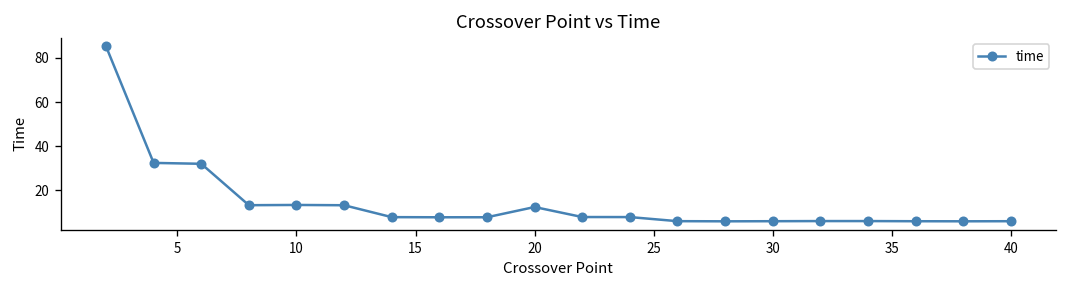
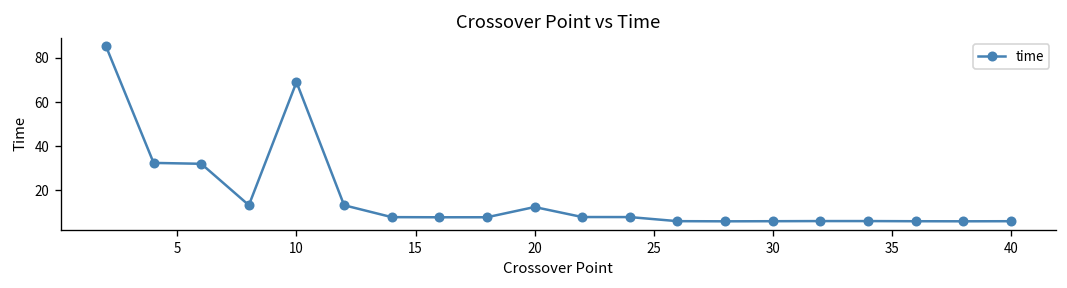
10: 13 -> 69
